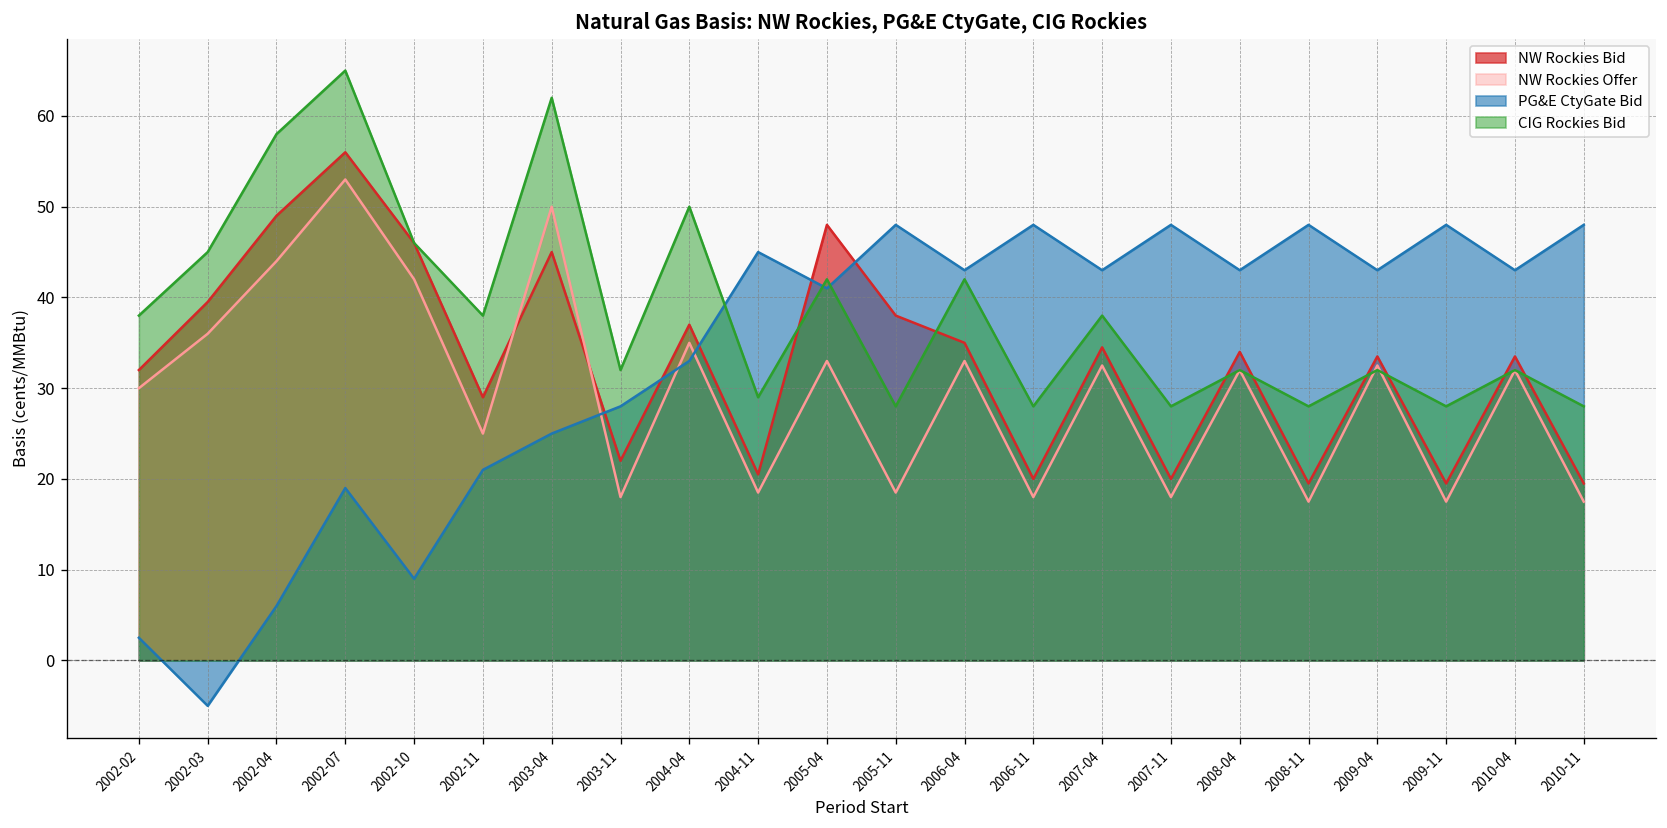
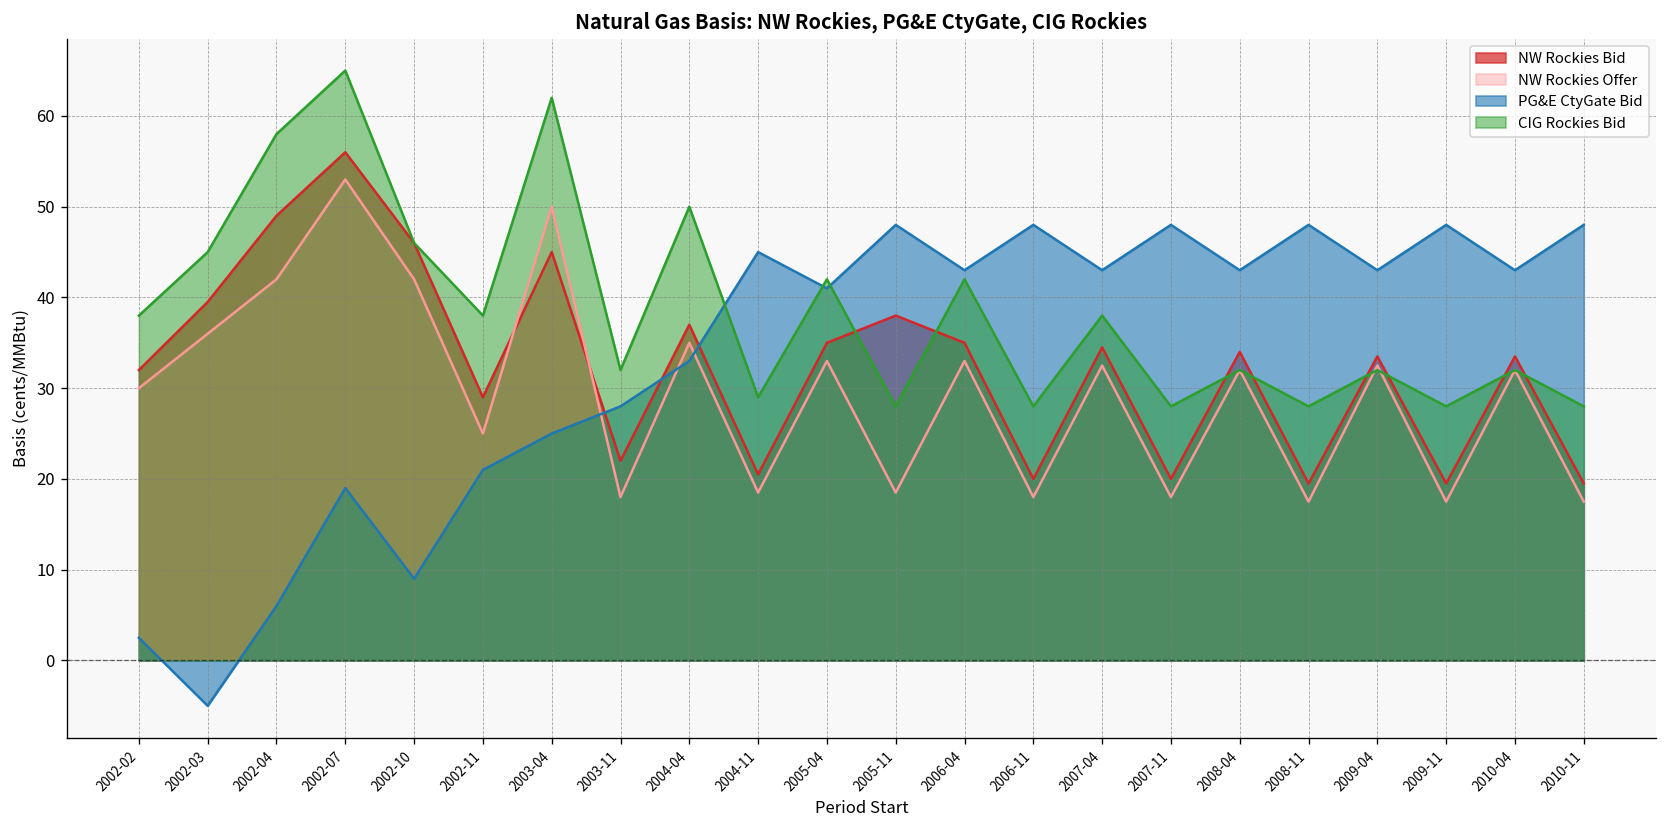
NW Rockies Offer, 2002-04: 44 -> 42
NW Rockies Bid, 2005-04: 48 -> 35
